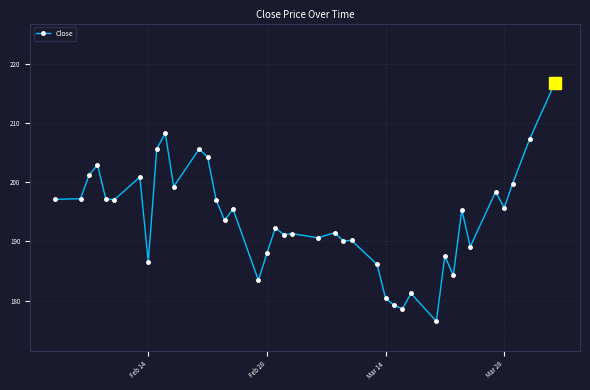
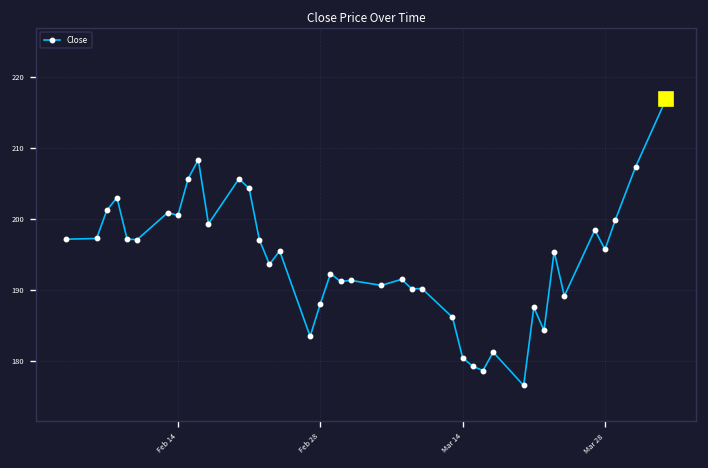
Close, Feb 14: 187 -> 200
